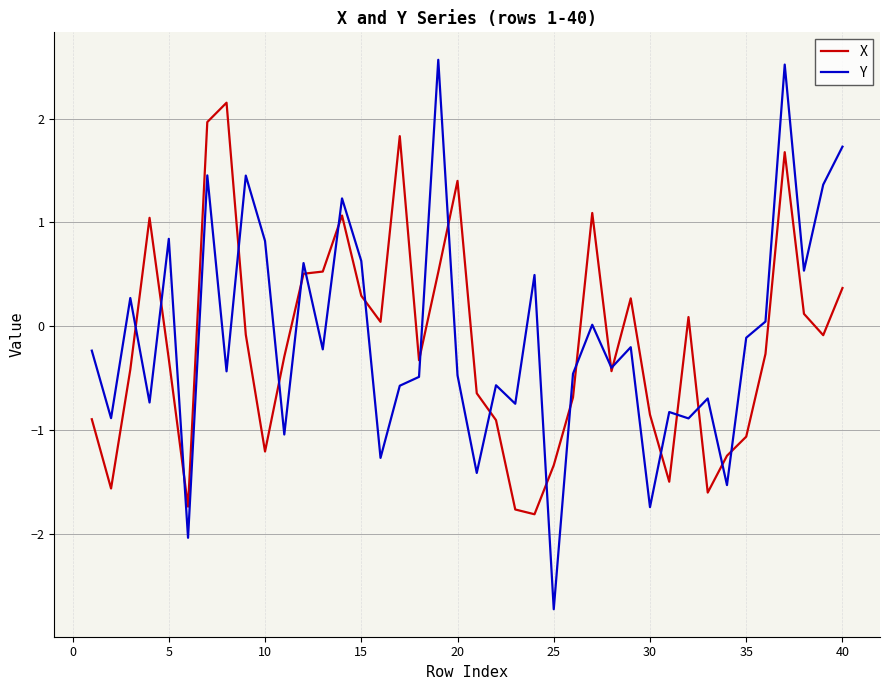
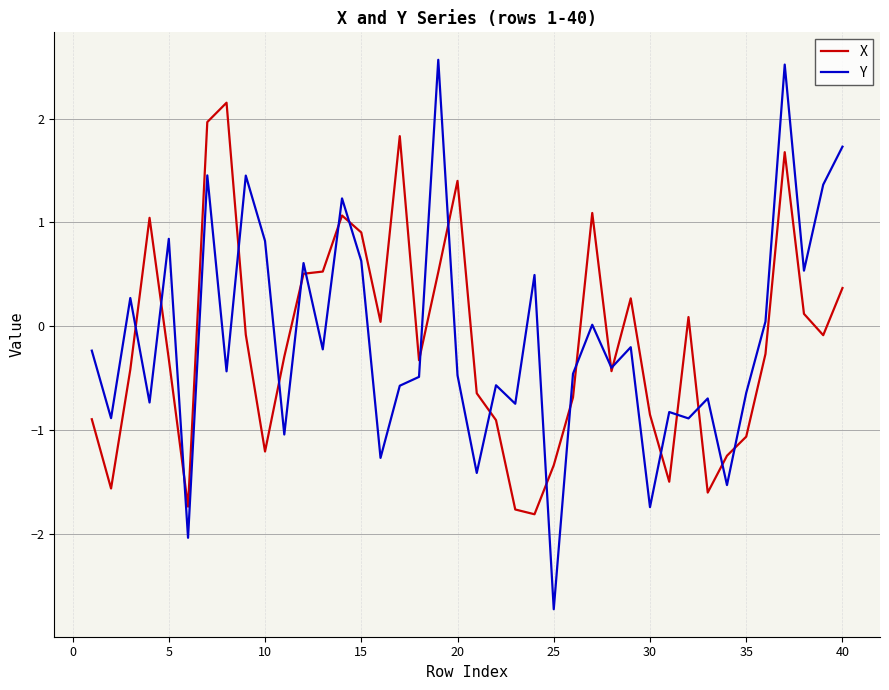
X, 15: 0.29 -> 0.90
Y, 35: -0.11 -> -0.64
